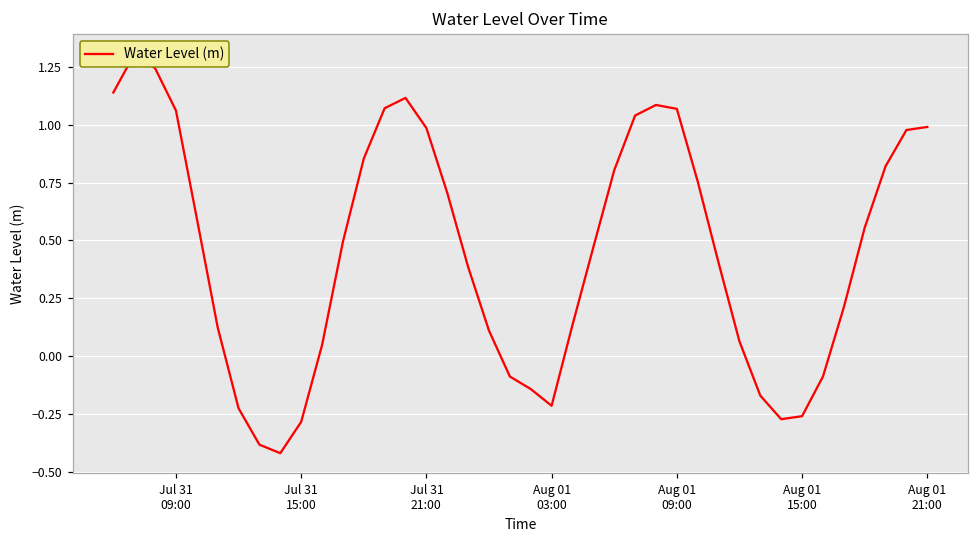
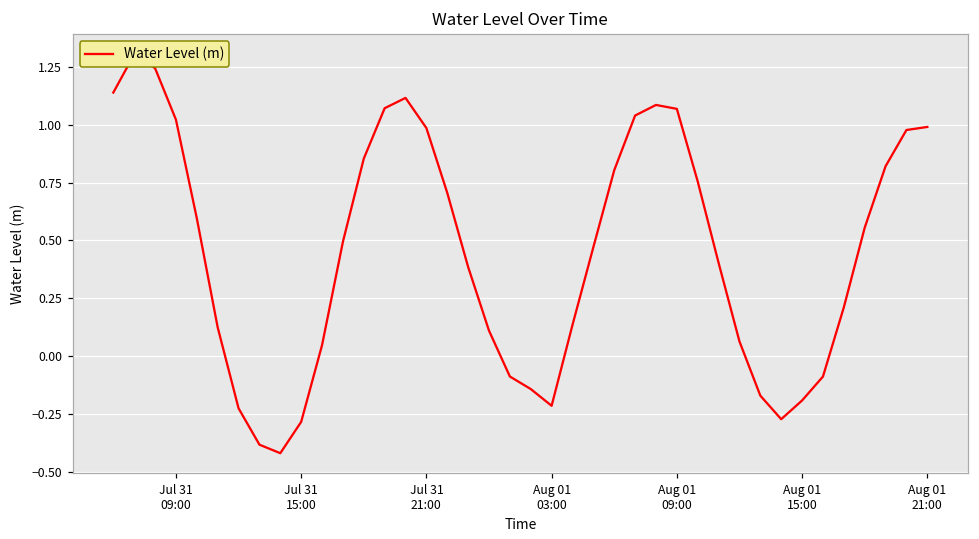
Jul 31 09:00: 1.06 -> 1.02
Aug 01 15:00: -0.26 -> -0.19
